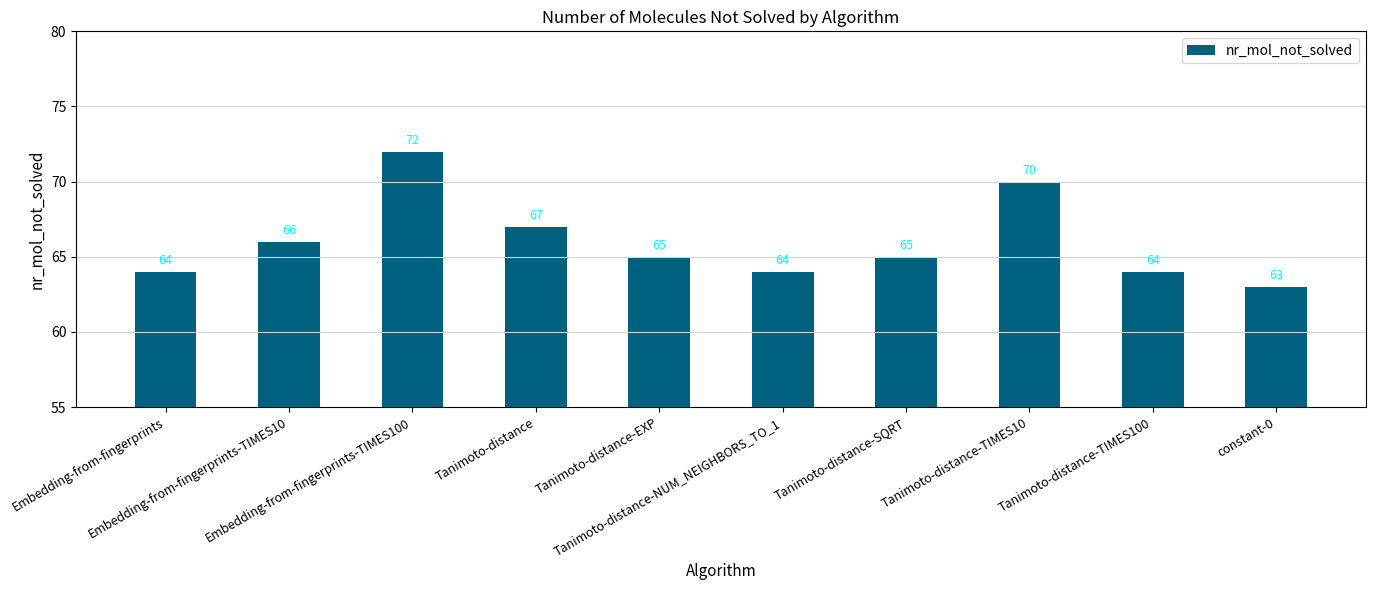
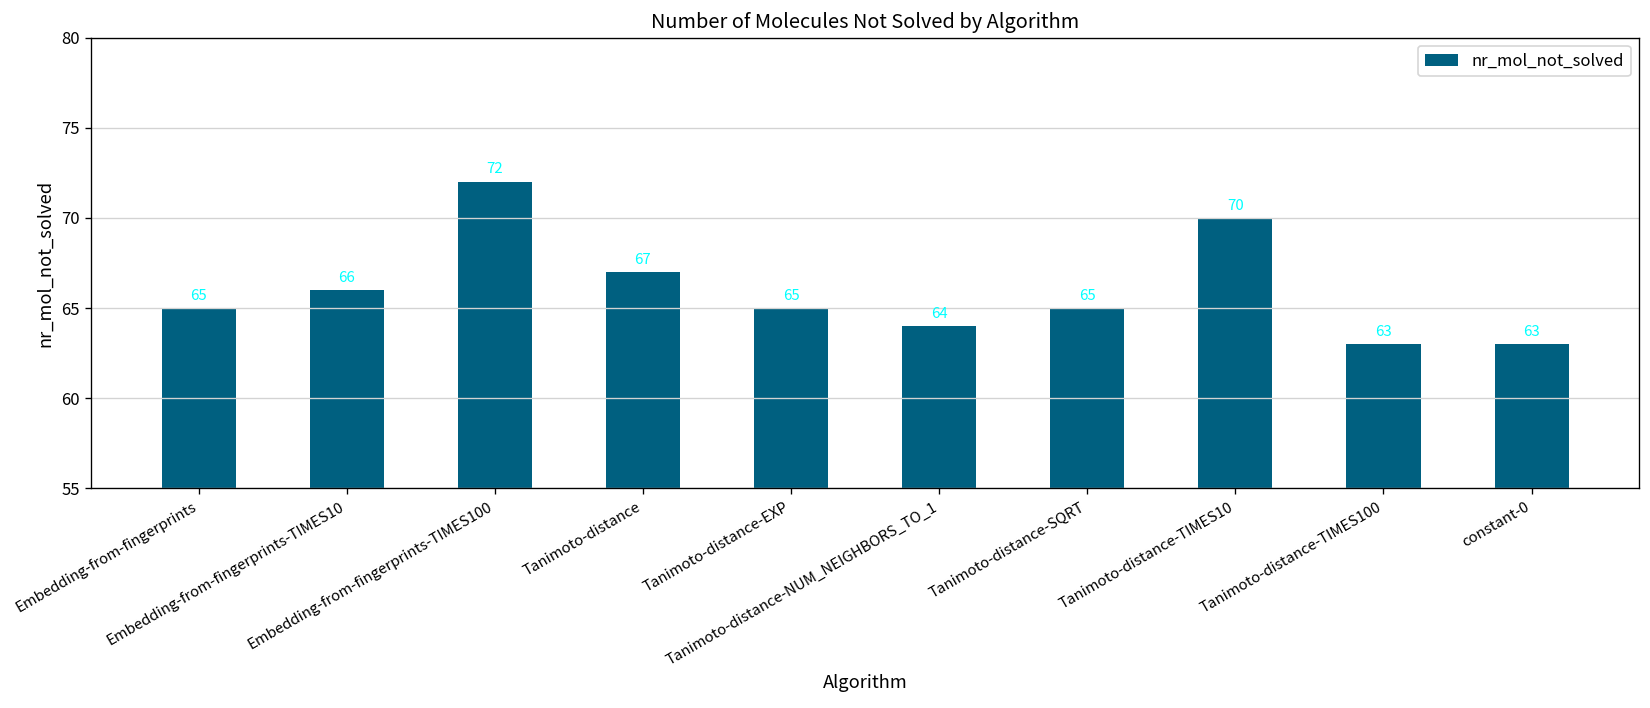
Embedding-from-fingerprints: 64 -> 65
Tanimoto-distance-TIMES100: 64 -> 63
